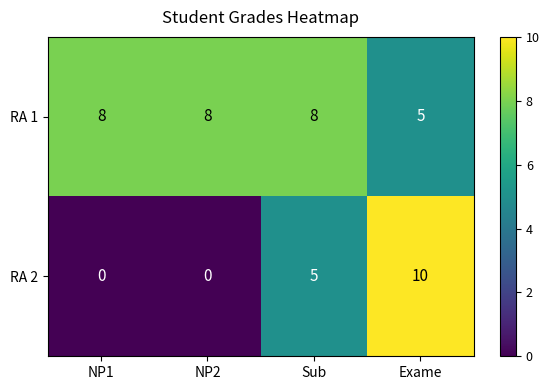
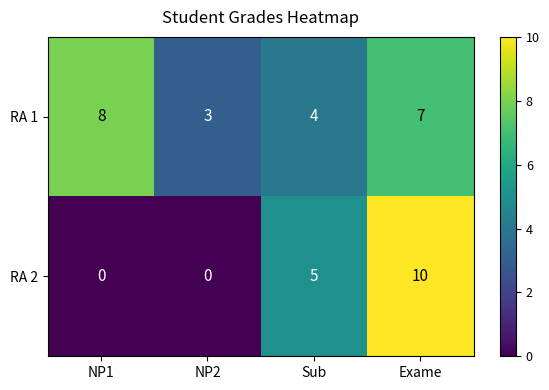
RA 1, NP2: 8 -> 3
RA 1, Sub: 8 -> 4
RA 1, Exame: 5 -> 7
